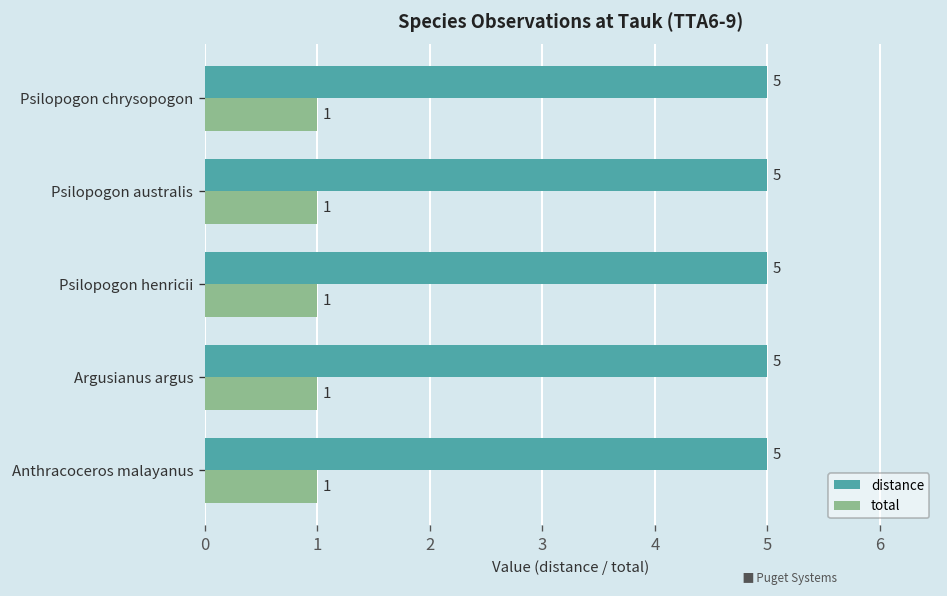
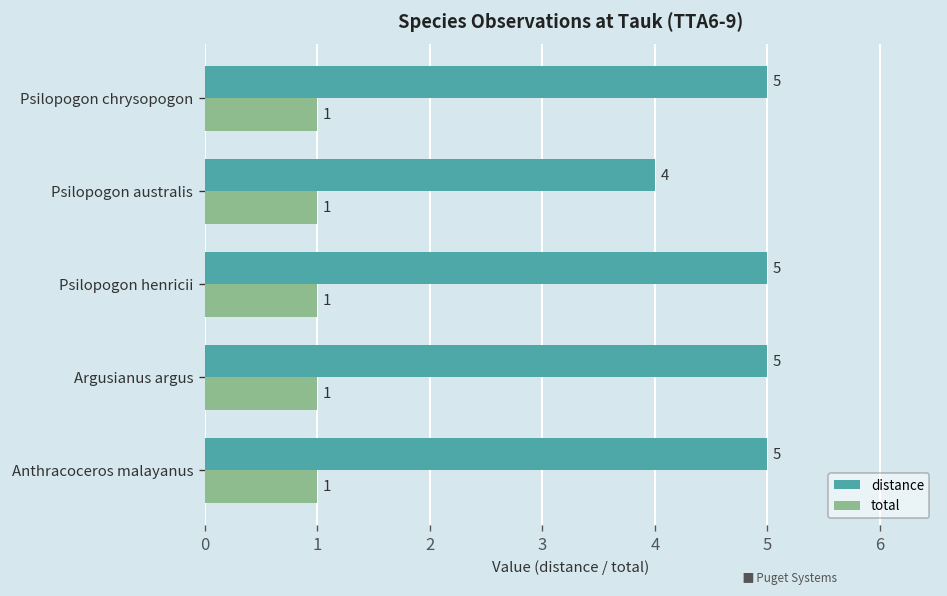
distance, Psilopogon australis: 5 -> 4
